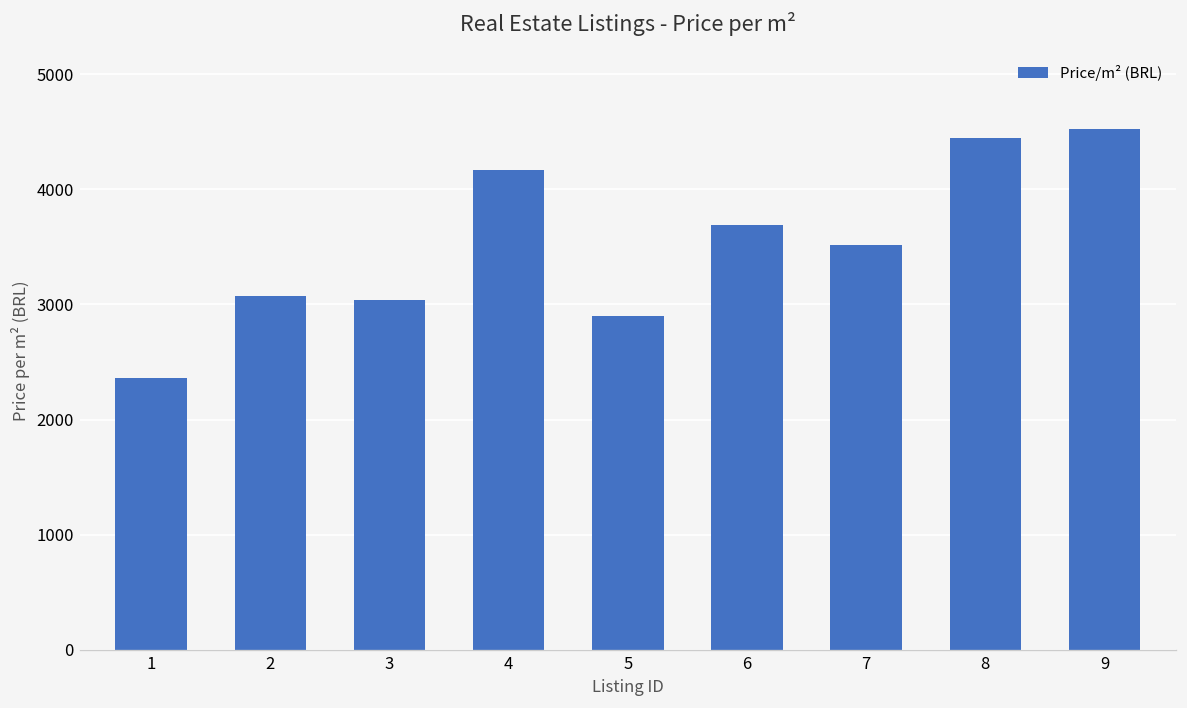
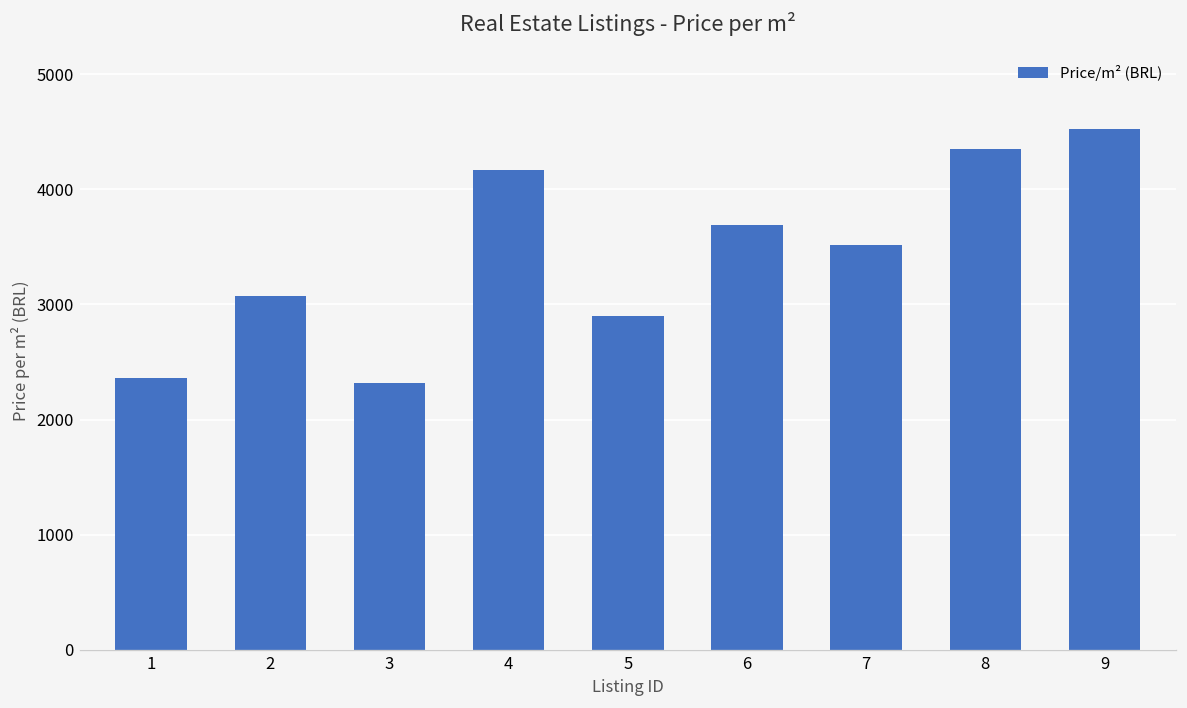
3: 3000 -> 2300
8: 4450 -> 4350
